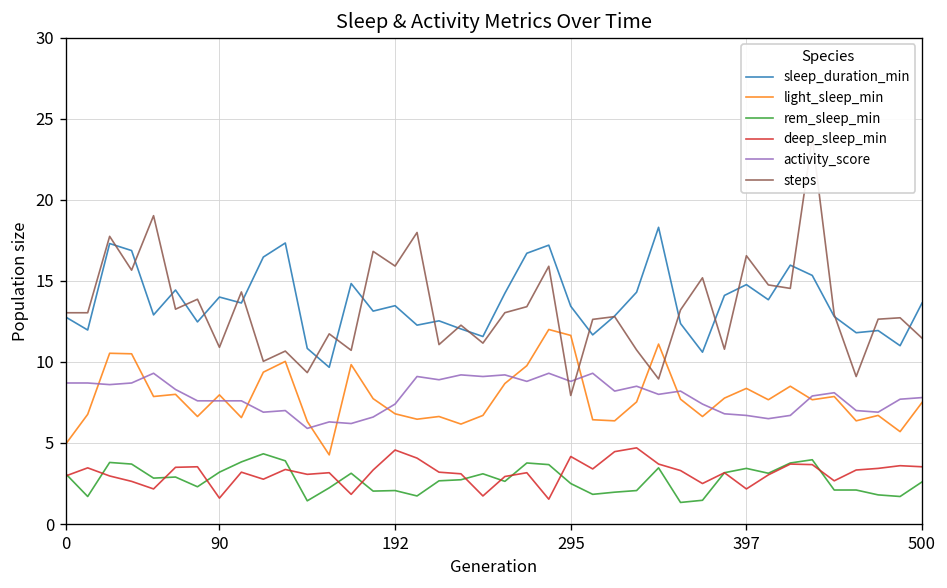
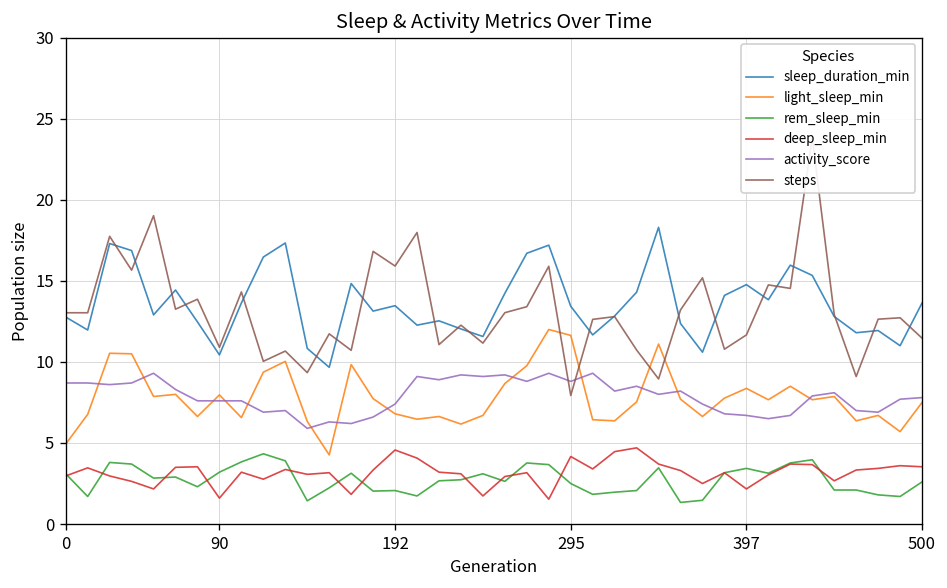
sleep_duration_min, 90: 14.0 -> 10.4
steps, 397: 16.5 -> 11.7
